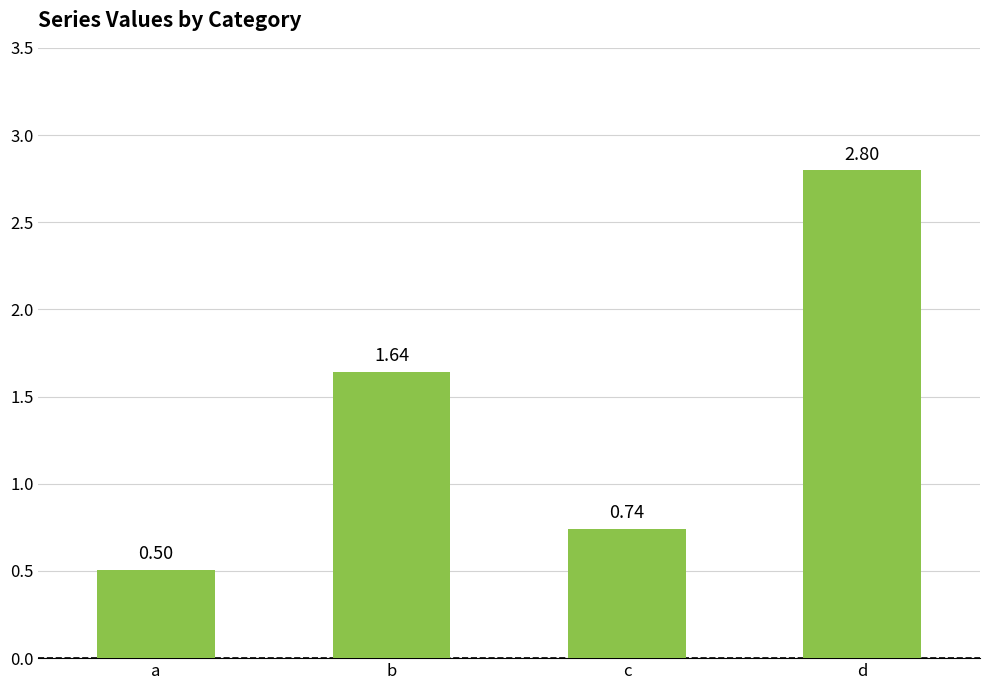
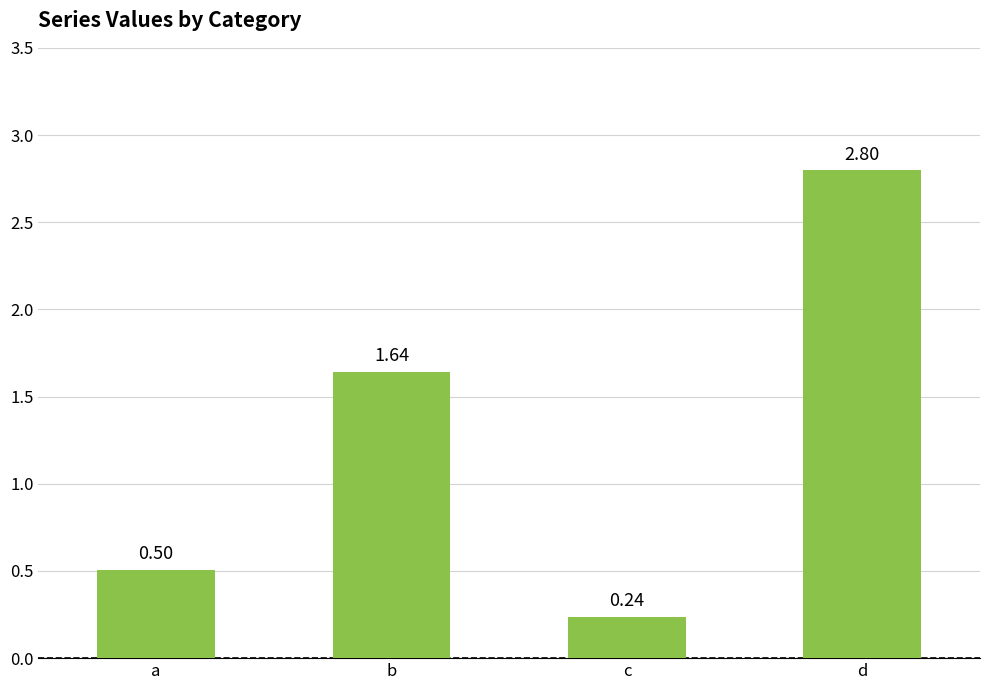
c: 0.74 -> 0.24
